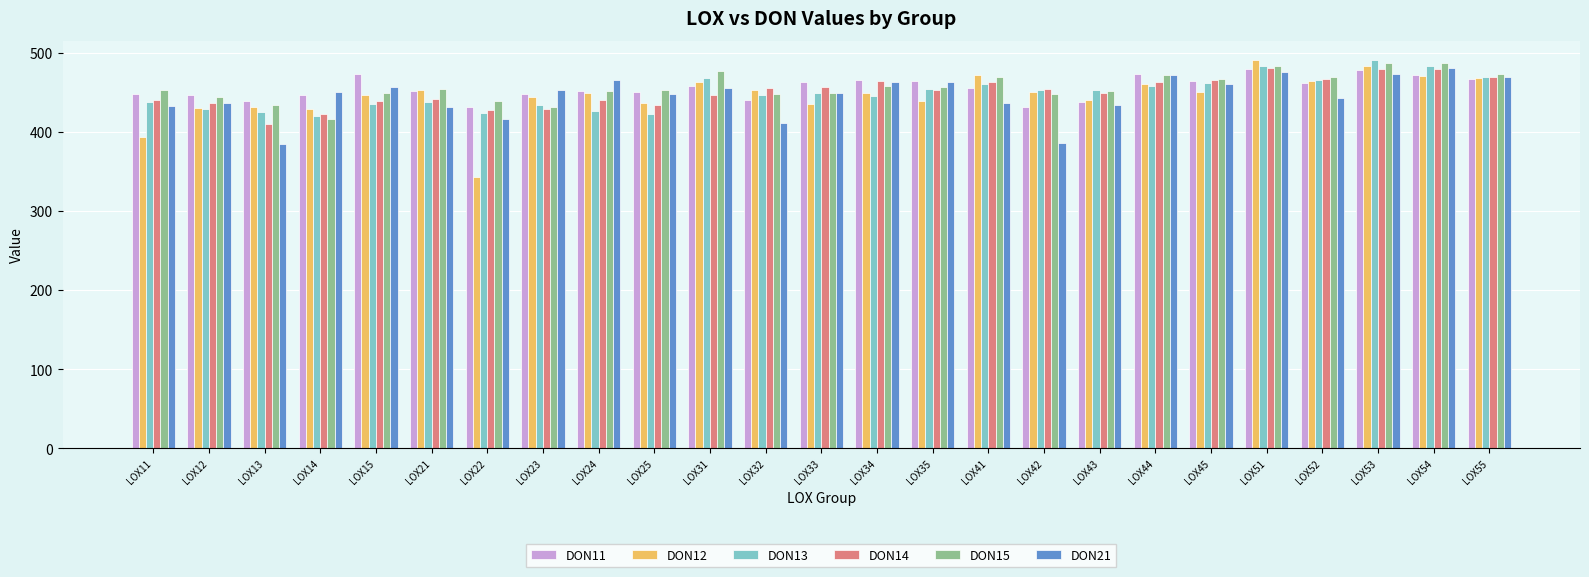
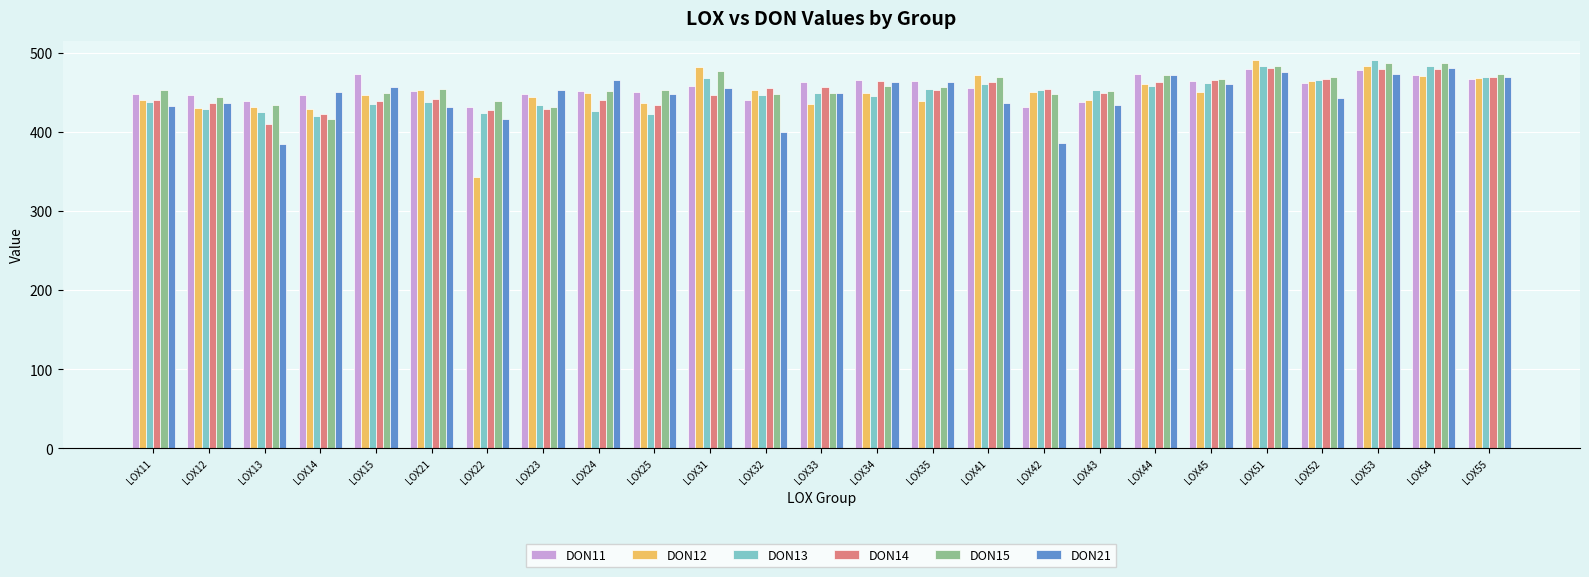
DON12, LOX11: 390 -> 440
DON12, LOX31: 460 -> 480
DON21, LOX32: 410 -> 400
